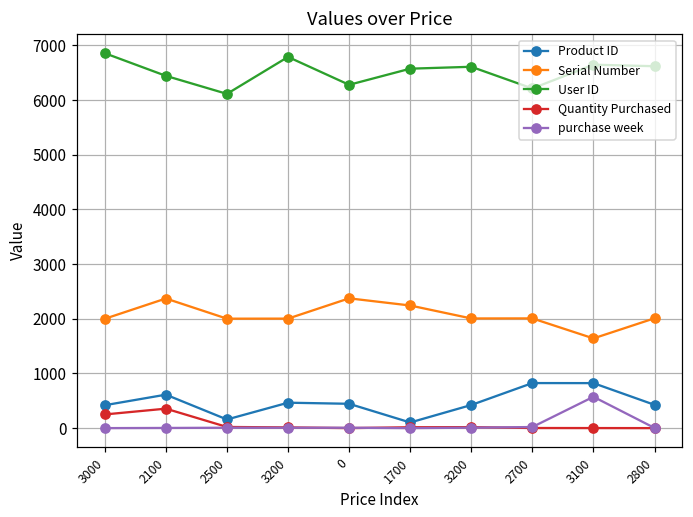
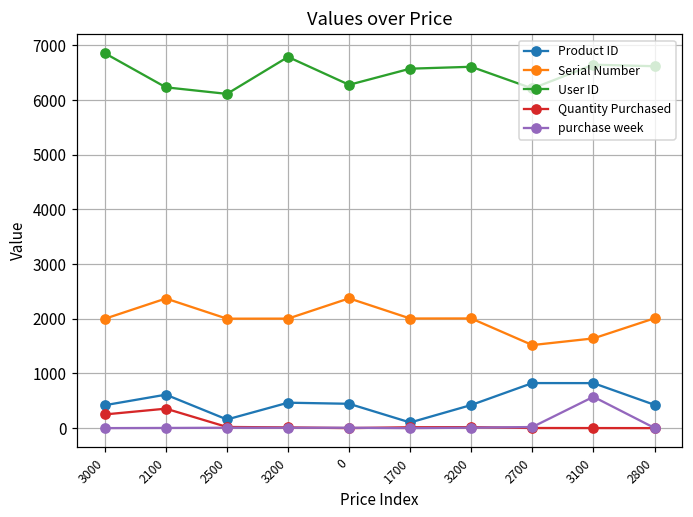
User ID, 2100: 6400 -> 6200
Serial Number, 1700: 2200 -> 2000
Serial Number, 2700: 2000 -> 1500
